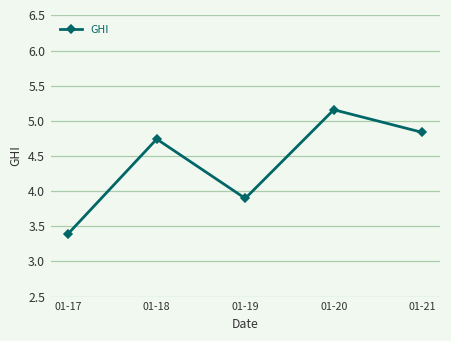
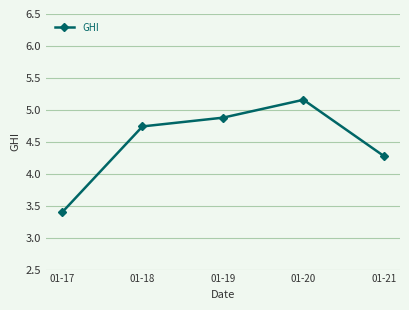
01-19: 3.9 -> 4.9
01-21: 4.8 -> 4.3
